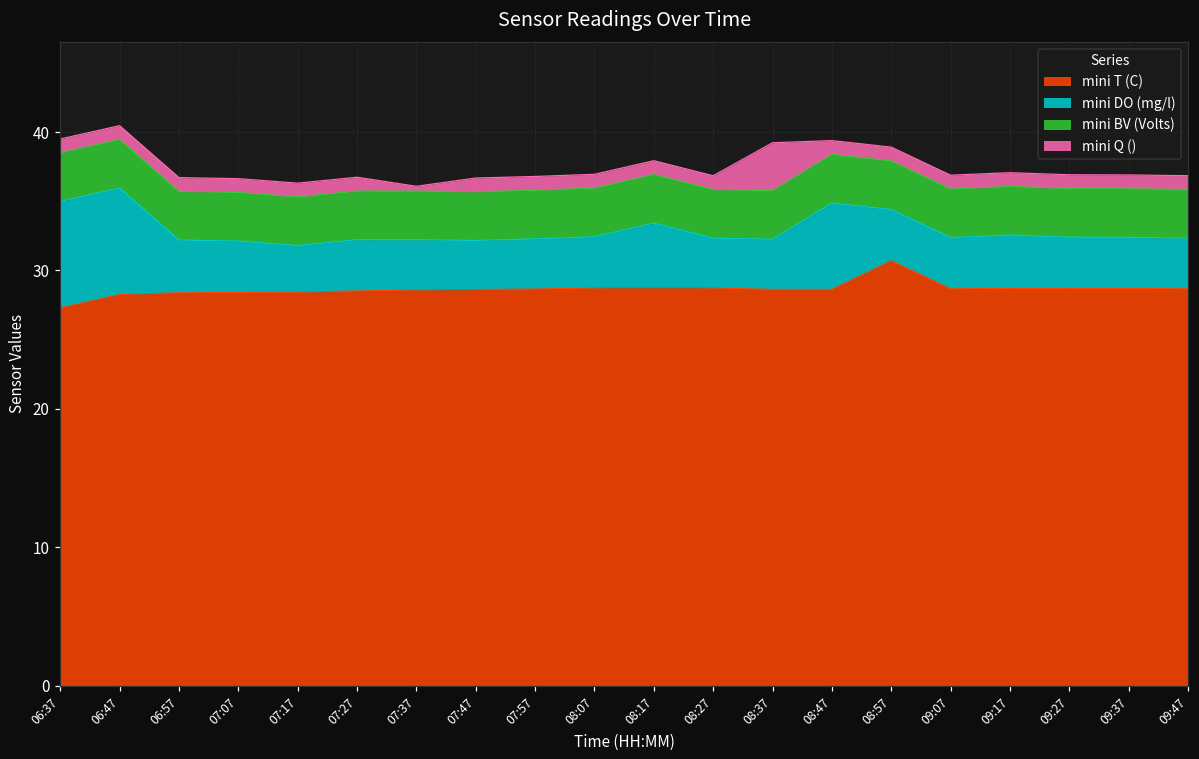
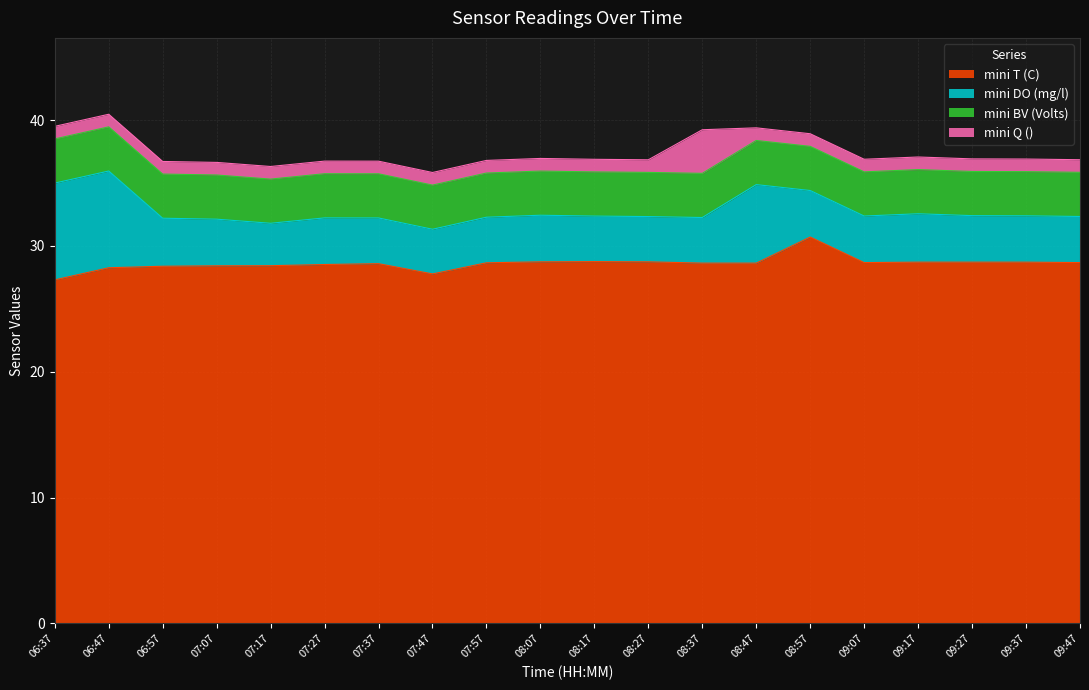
mini Q (), 07:37: 0.4 -> 1.0
mini T (C), 07:47: 28.6 -> 27.8
mini DO (mg/l), 08:17: 4.7 -> 3.6
